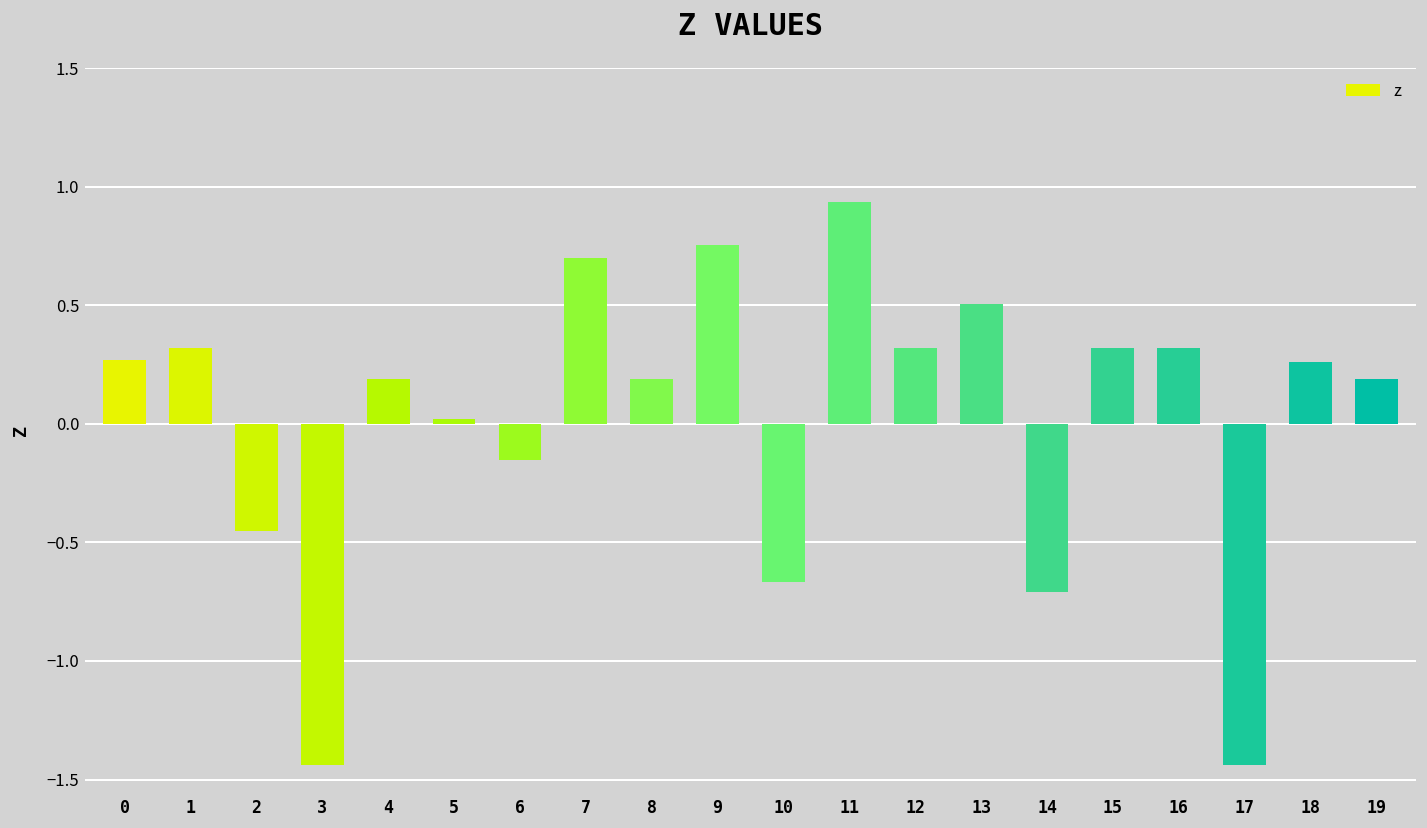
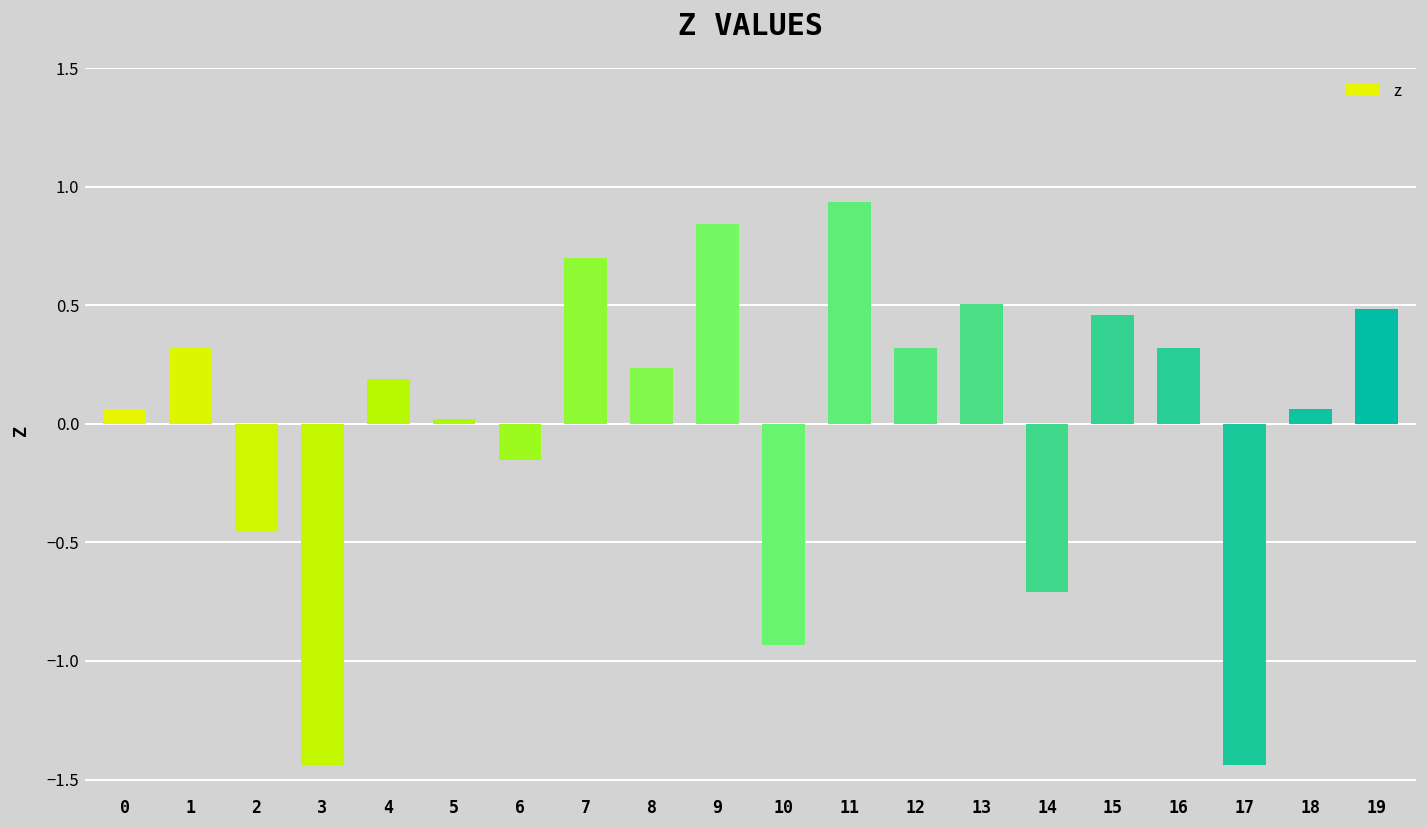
0: 0.27 -> 0.06
8: 0.19 -> 0.24
9: 0.76 -> 0.84
10: -0.67 -> -0.93
15: 0.32 -> 0.46
18: 0.26 -> 0.06
19: 0.19 -> 0.49
